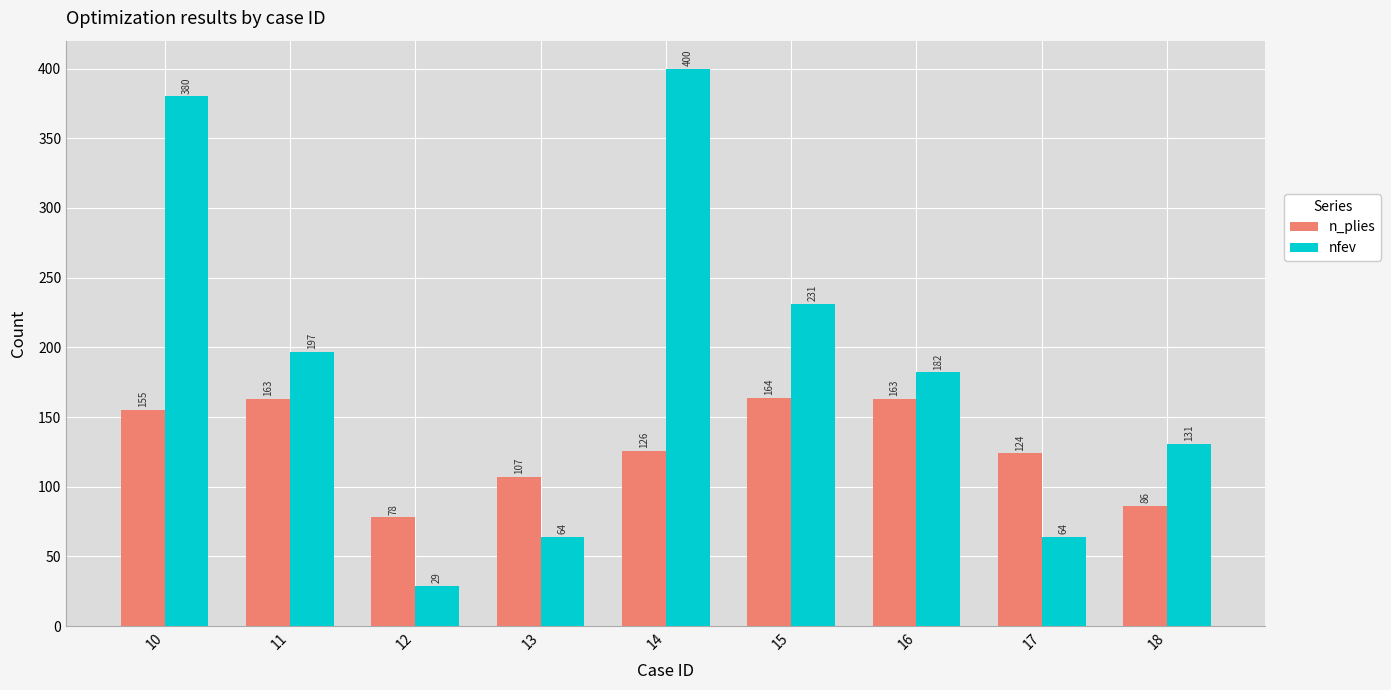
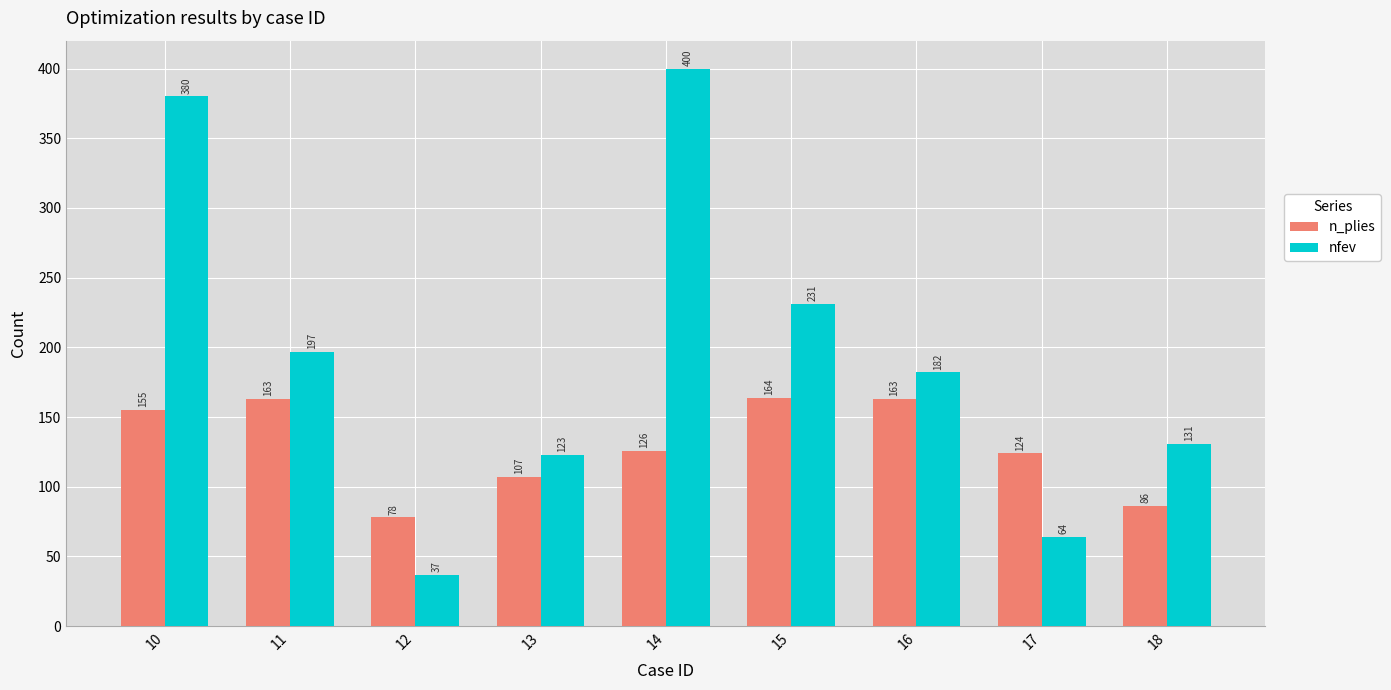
nfev, 12: 29 -> 37
nfev, 13: 64 -> 123
